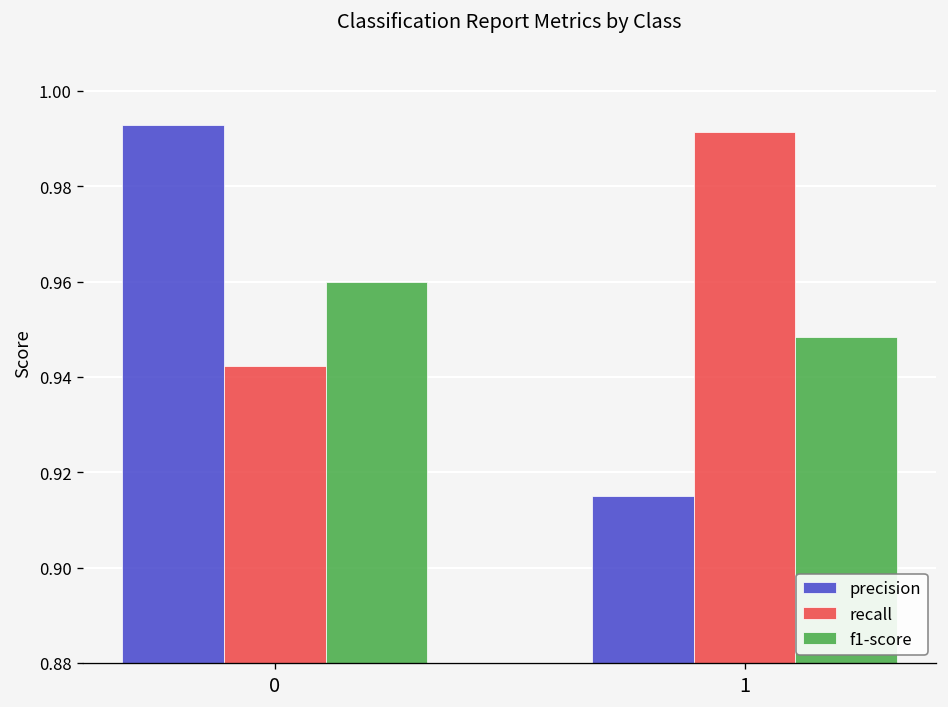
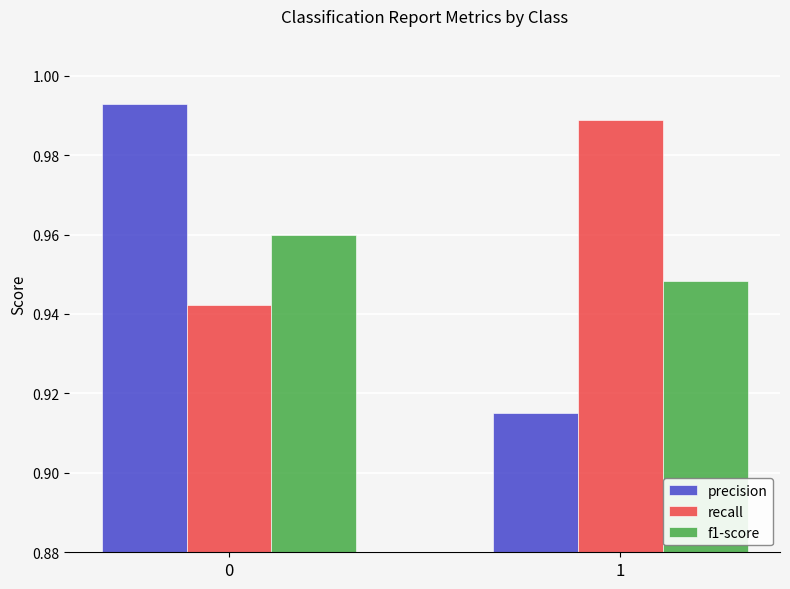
recall, 1: 0.991 -> 0.989
